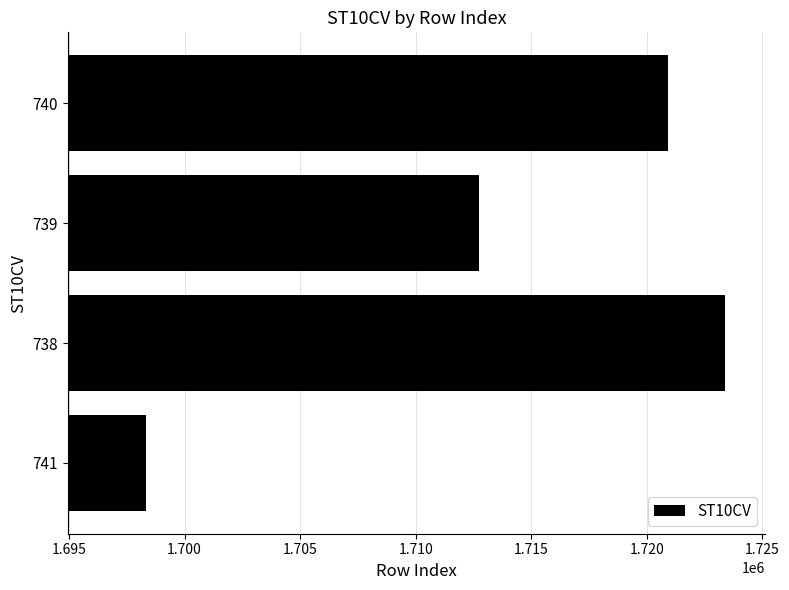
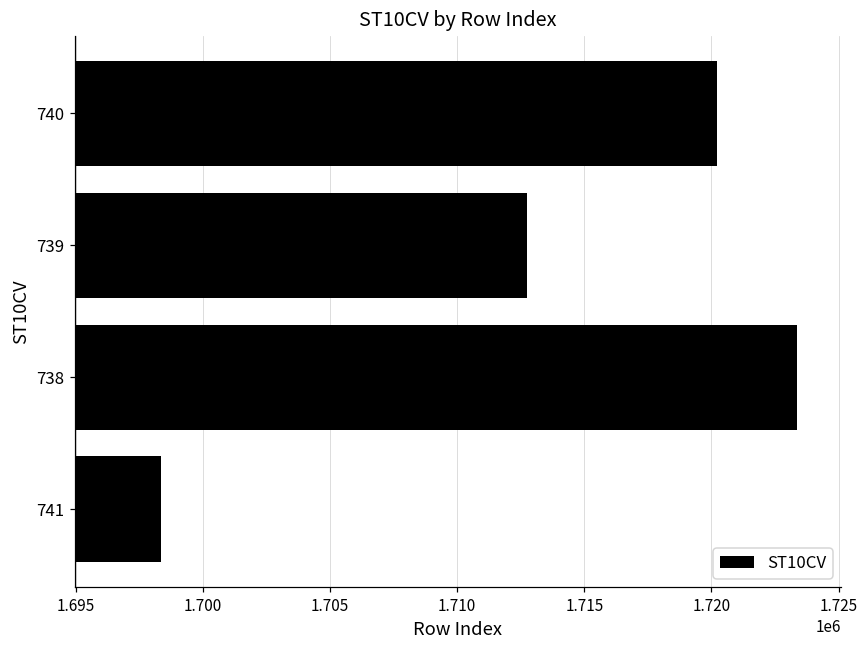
740: 1720900 -> 1720200
